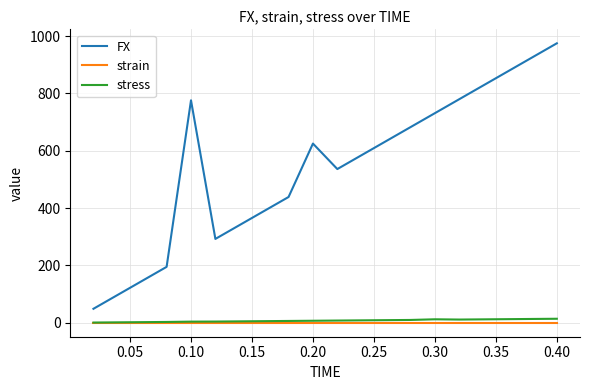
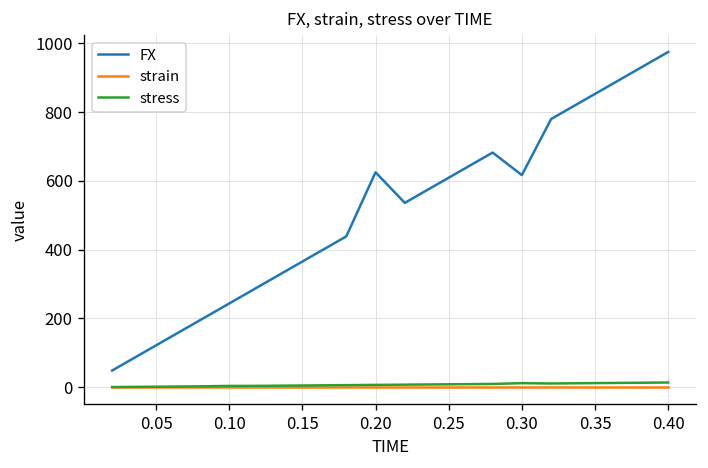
FX, 0.10: 780 -> 240
FX, 0.30: 730 -> 620
